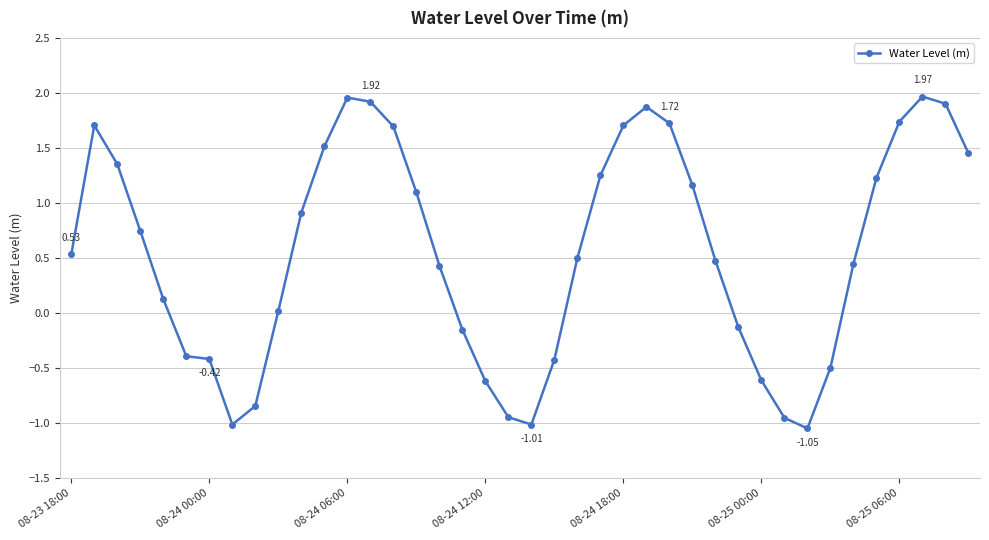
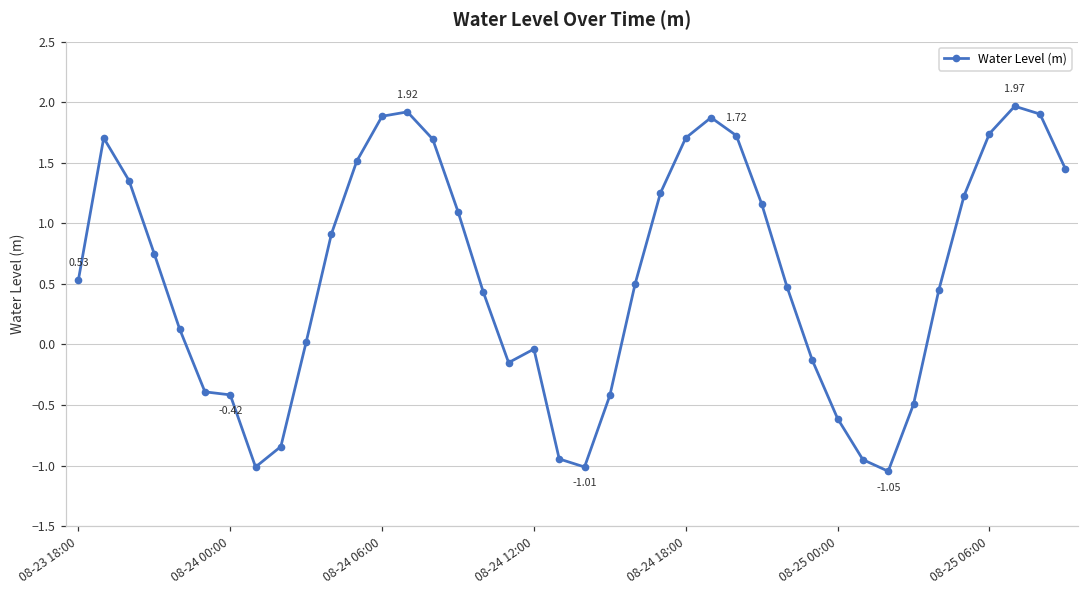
08-24 06:00: 1.96 -> 1.88
08-24 12:00: -0.62 -> -0.04
